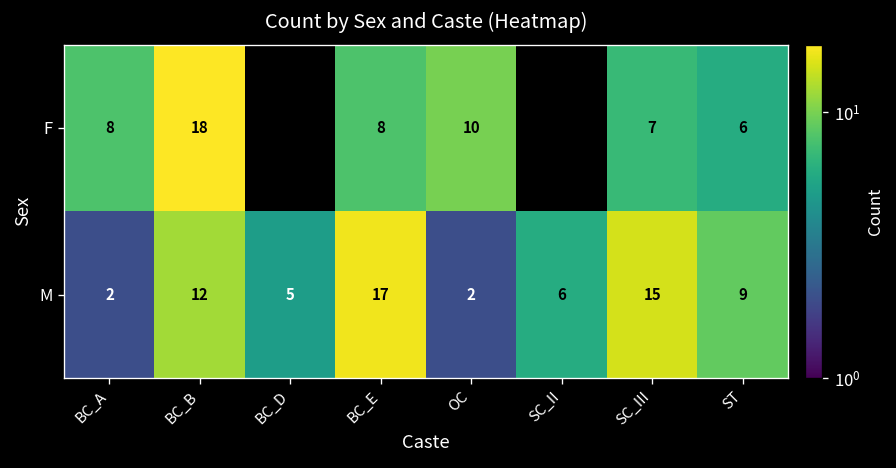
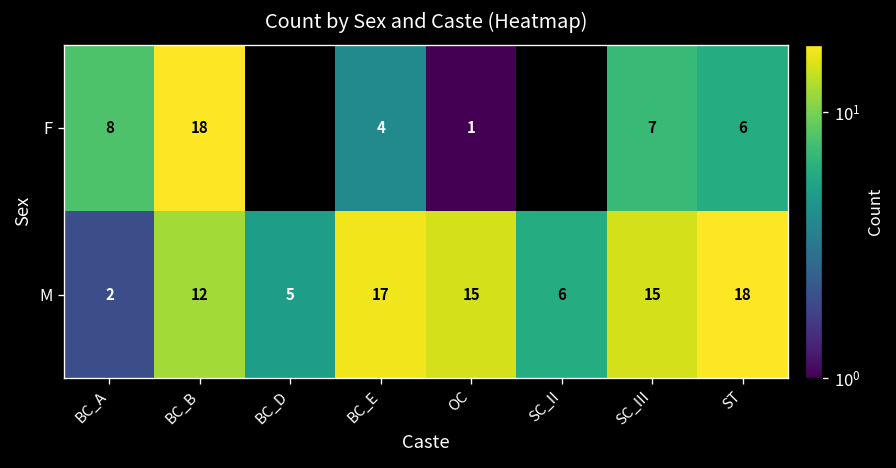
F, BC_E: 8 -> 4
F, OC: 10 -> 1
M, OC: 2 -> 15
M, ST: 9 -> 18
